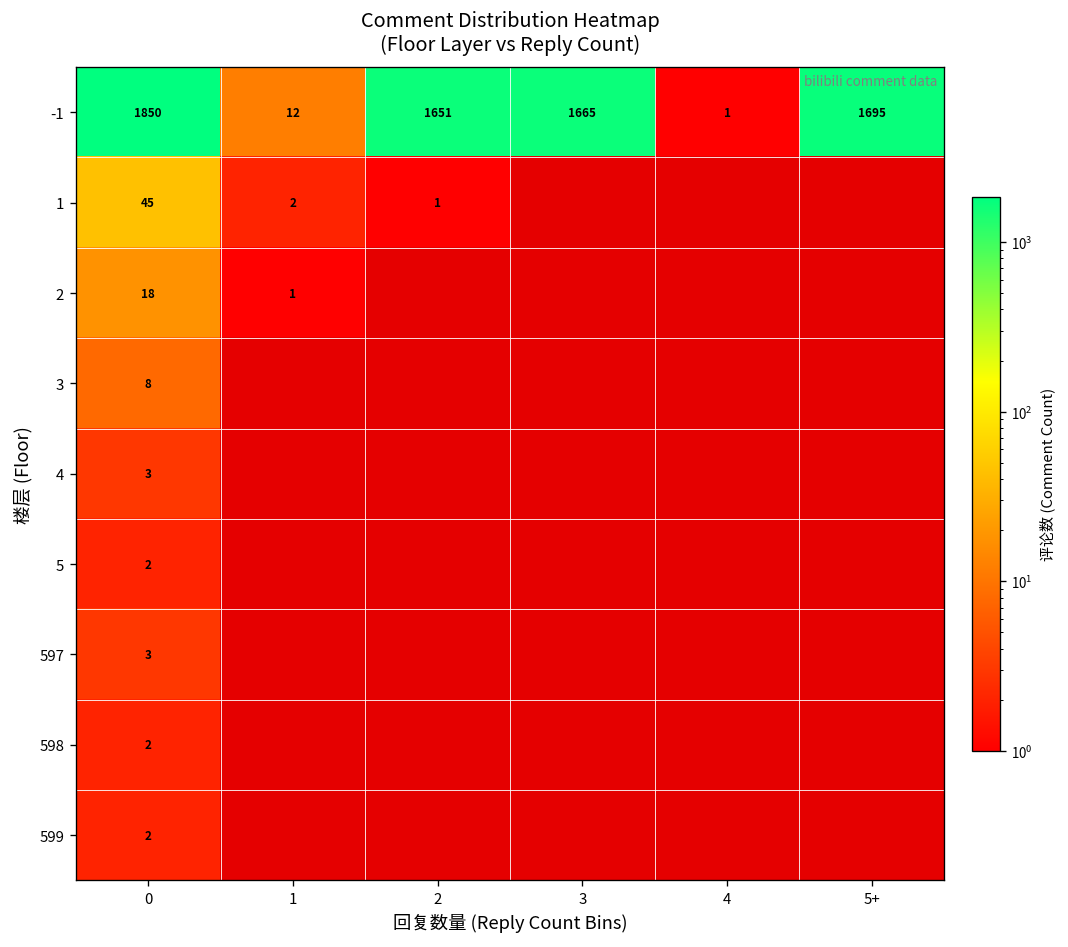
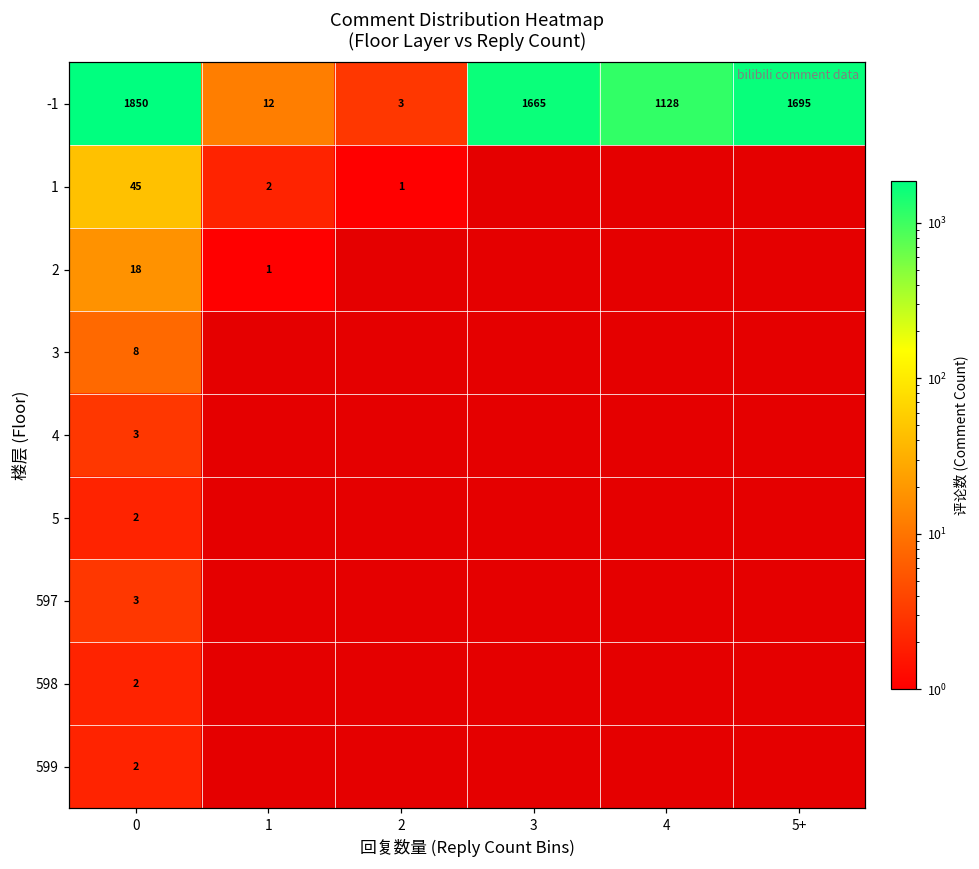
-1, 2: 1651 -> 3
-1, 4: 1 -> 1128
